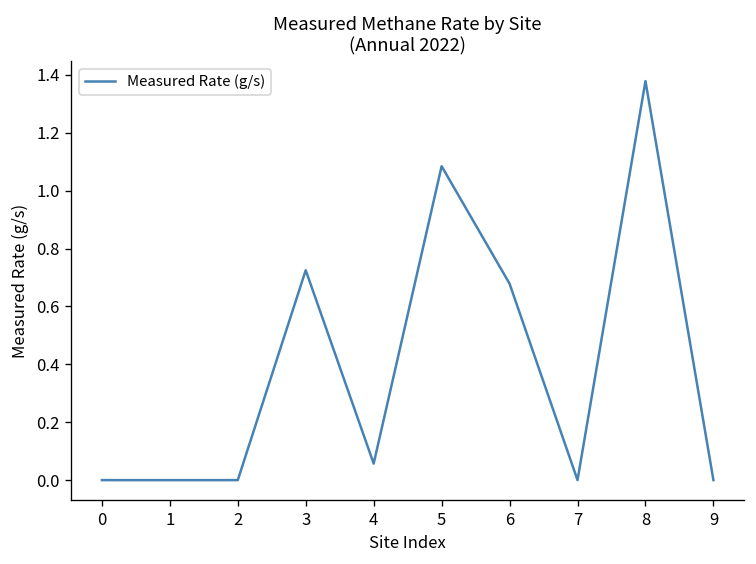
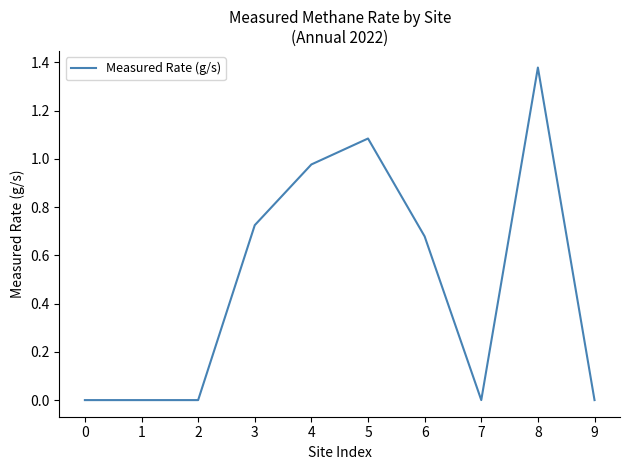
4: 0.06 -> 0.98
